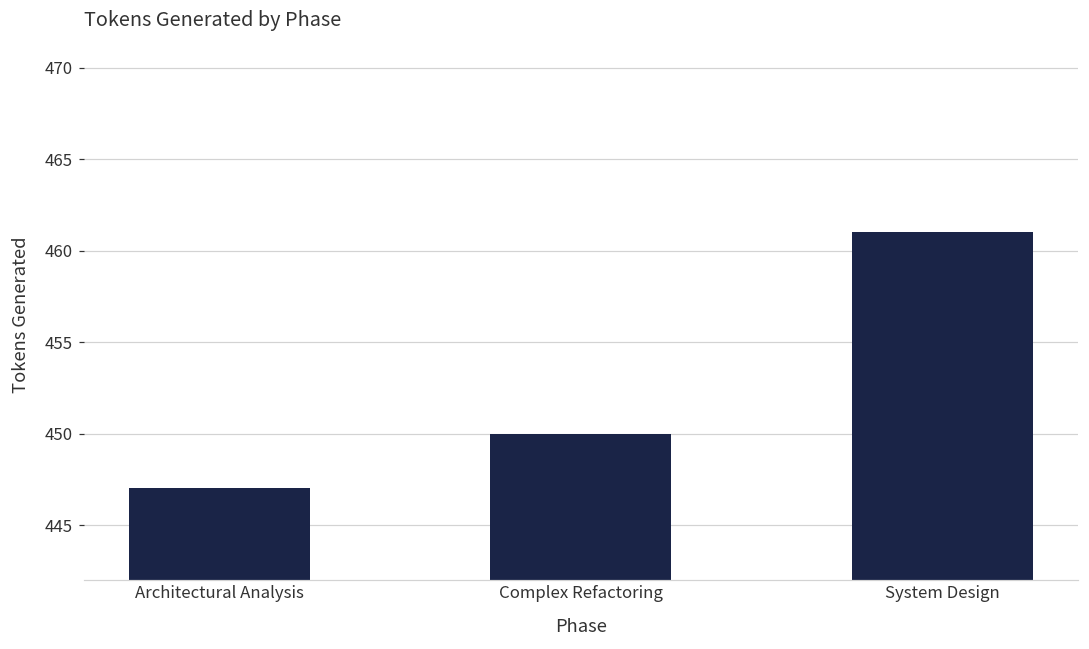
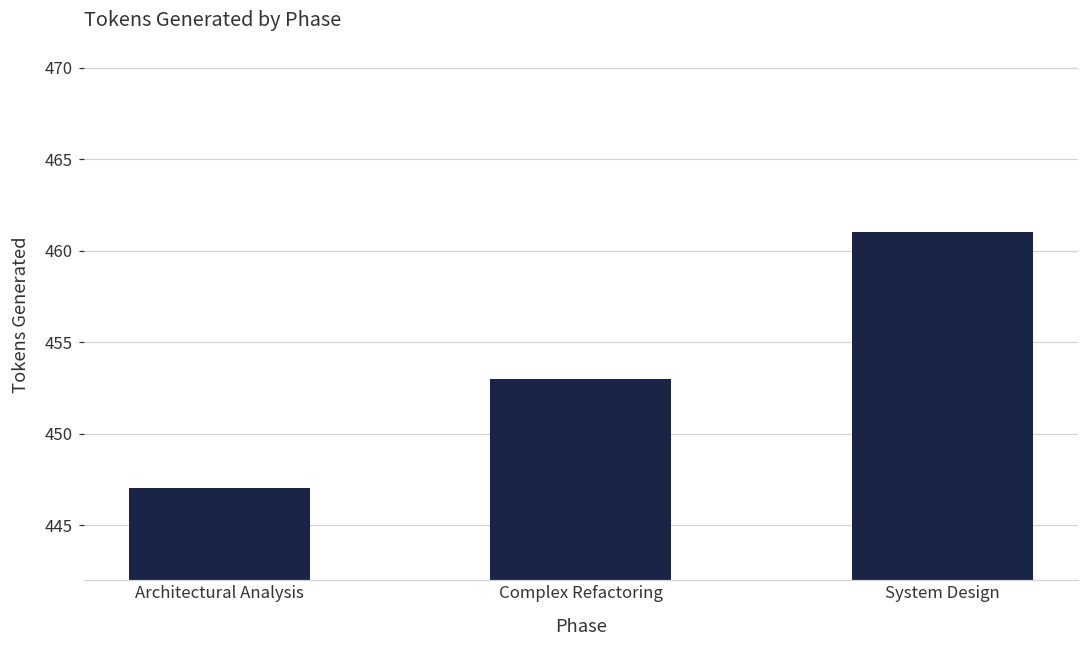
Complex Refactoring: 450 -> 453
